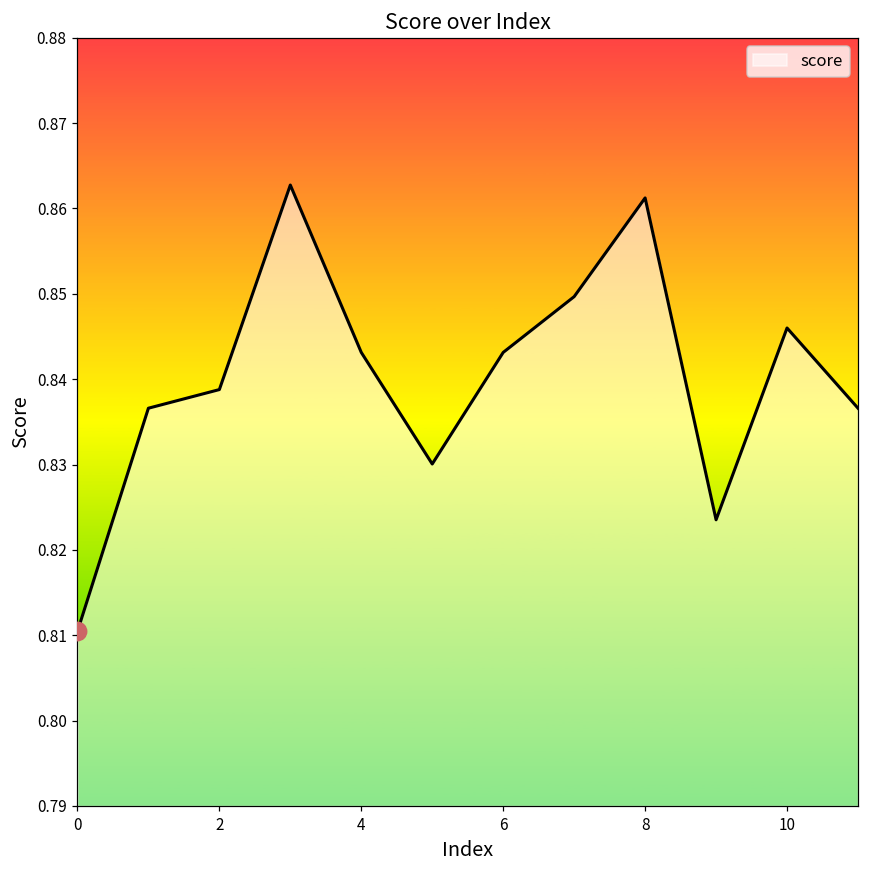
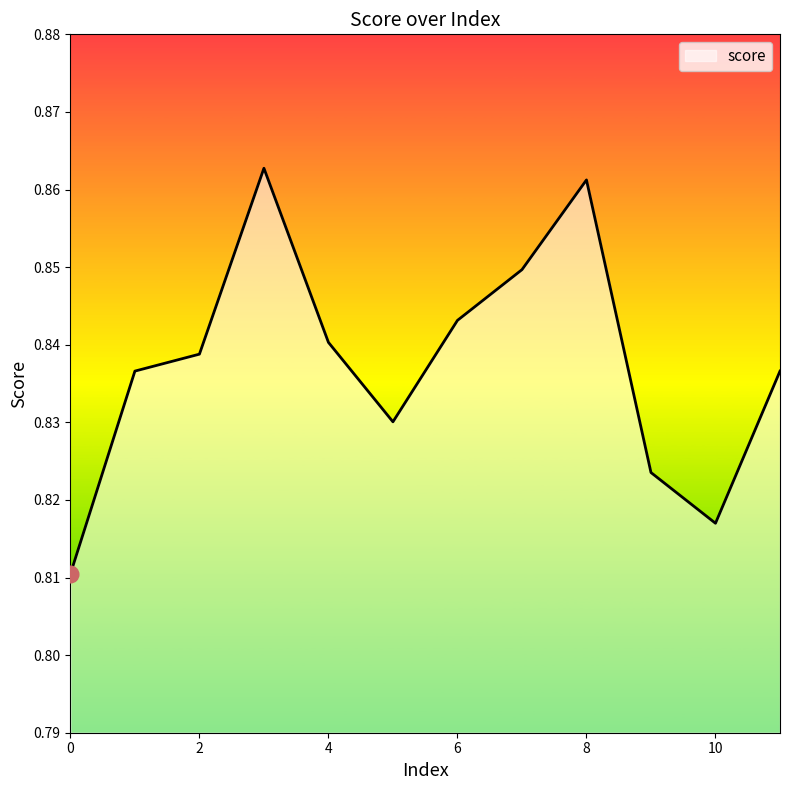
score, 4: 0.843 -> 0.840
score, 10: 0.846 -> 0.817
